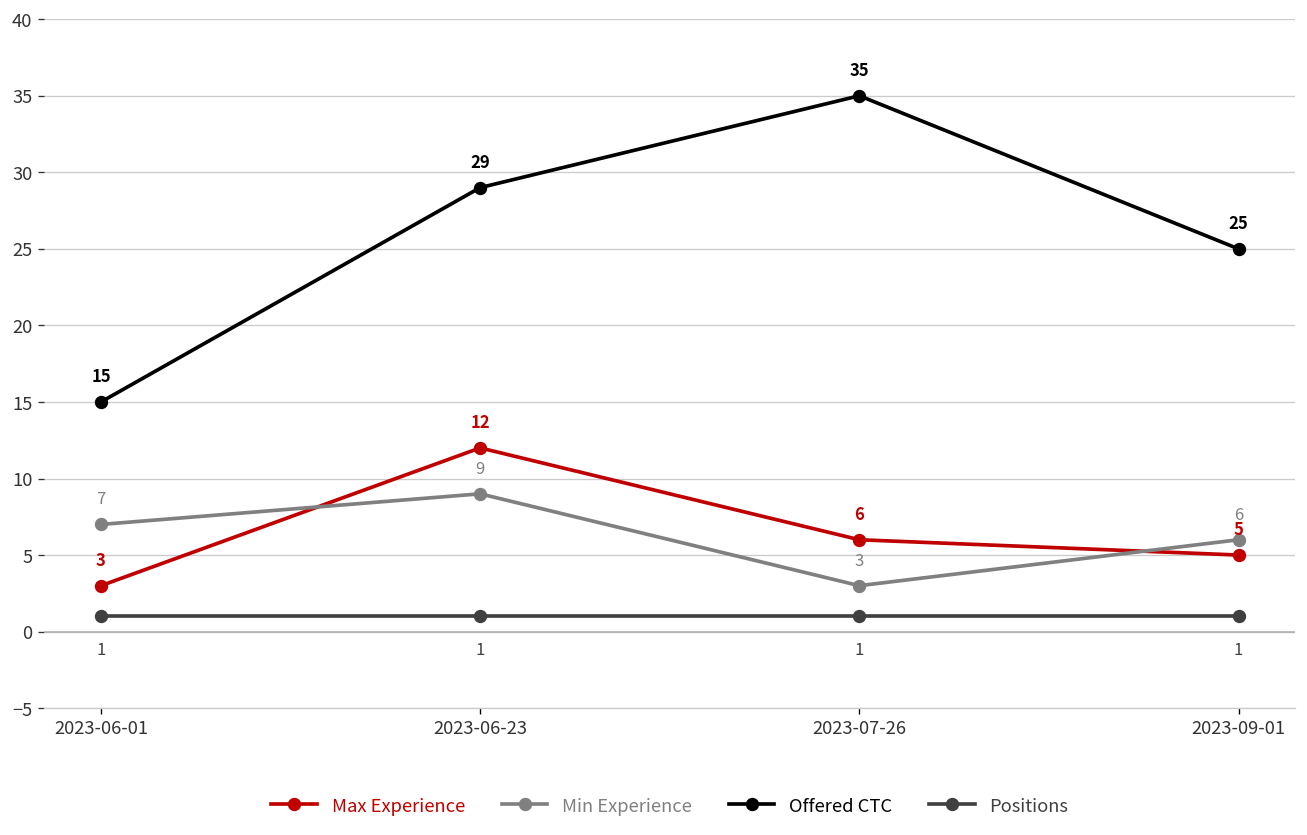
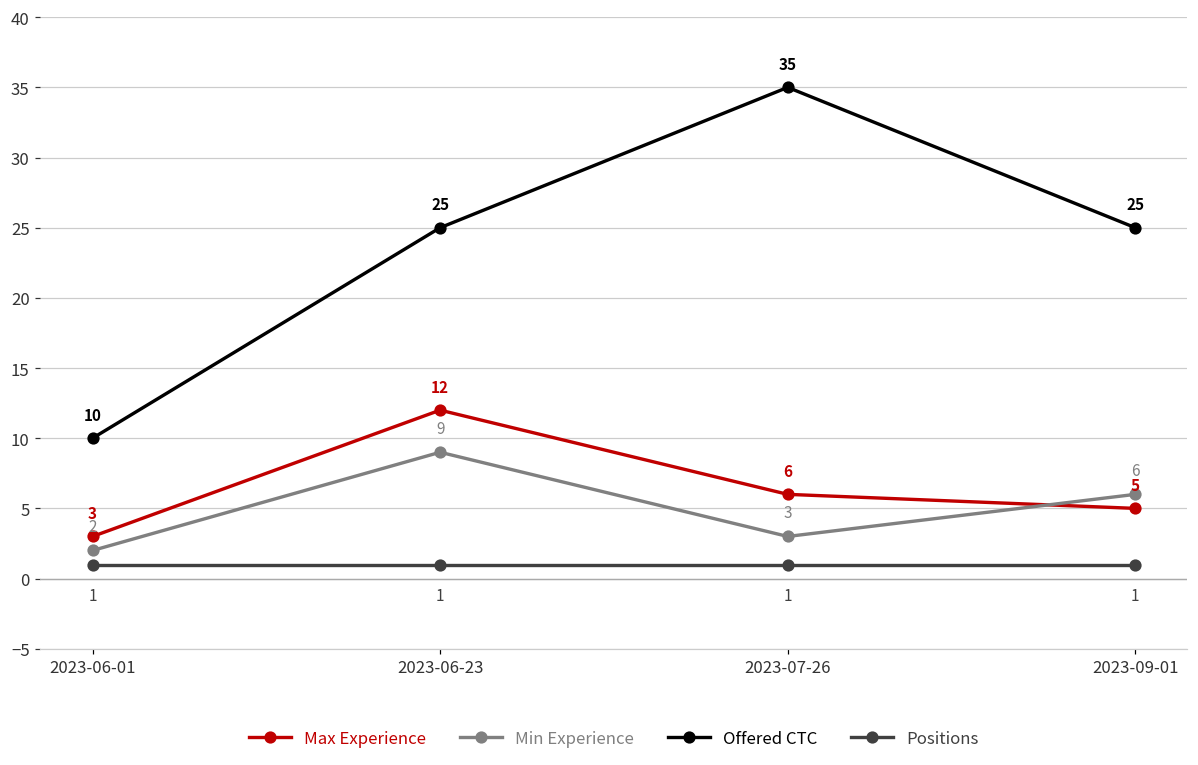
Min Experience, 2023-06-01: 7 -> 2
Offered CTC, 2023-06-01: 15 -> 10
Offered CTC, 2023-06-23: 29 -> 25
